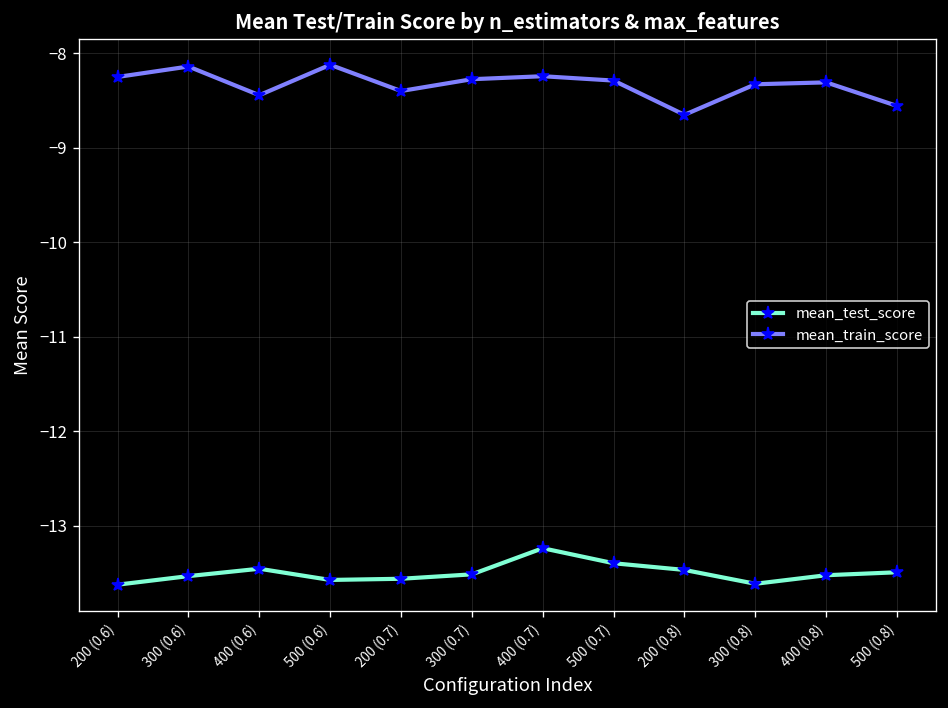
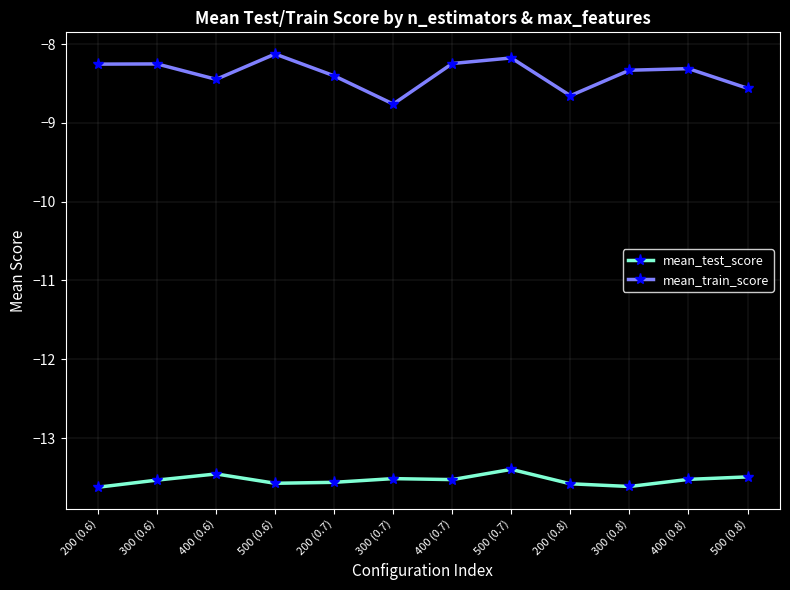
mean_train_score, 300 (0.6): -8.1 -> -8.3
mean_train_score, 300 (0.7): -8.3 -> -8.8
mean_test_score, 400 (0.7): -13.2 -> -13.5
mean_train_score, 500 (0.7): -8.3 -> -8.2
mean_test_score, 200 (0.8): -13.5 -> -13.6
